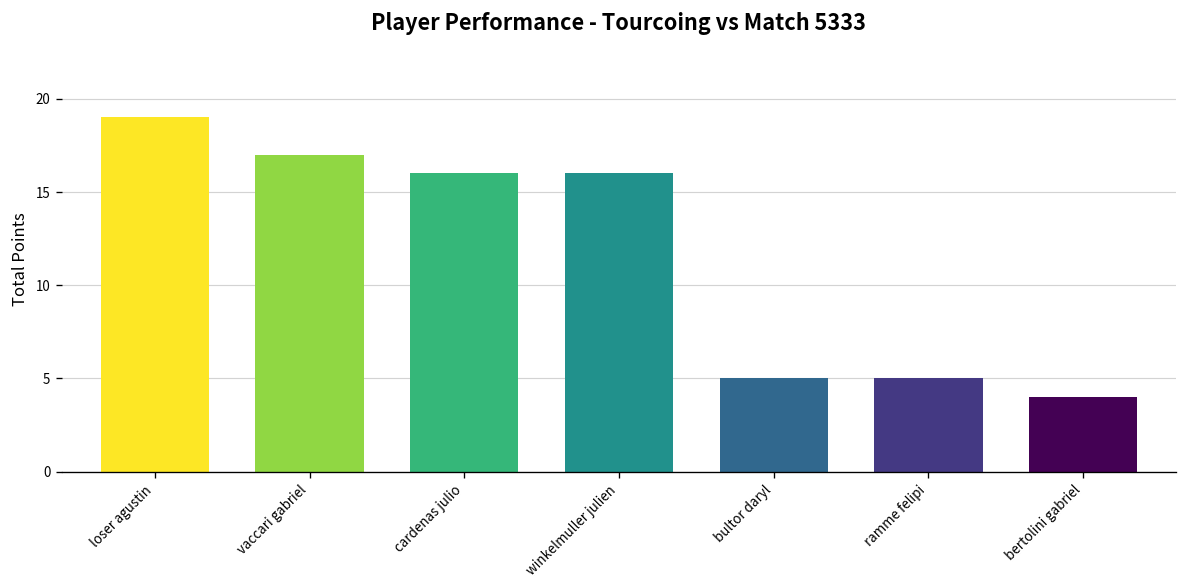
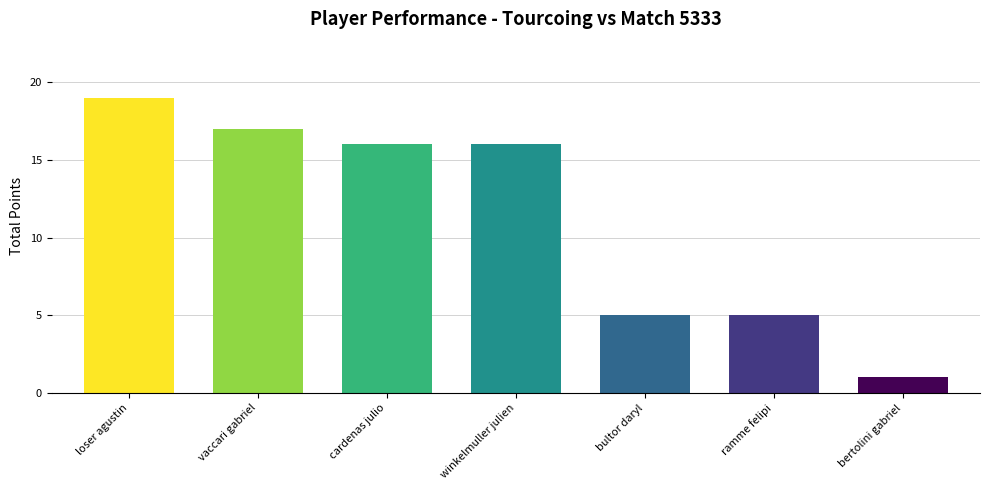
bertolini gabriel: 4 -> 1
